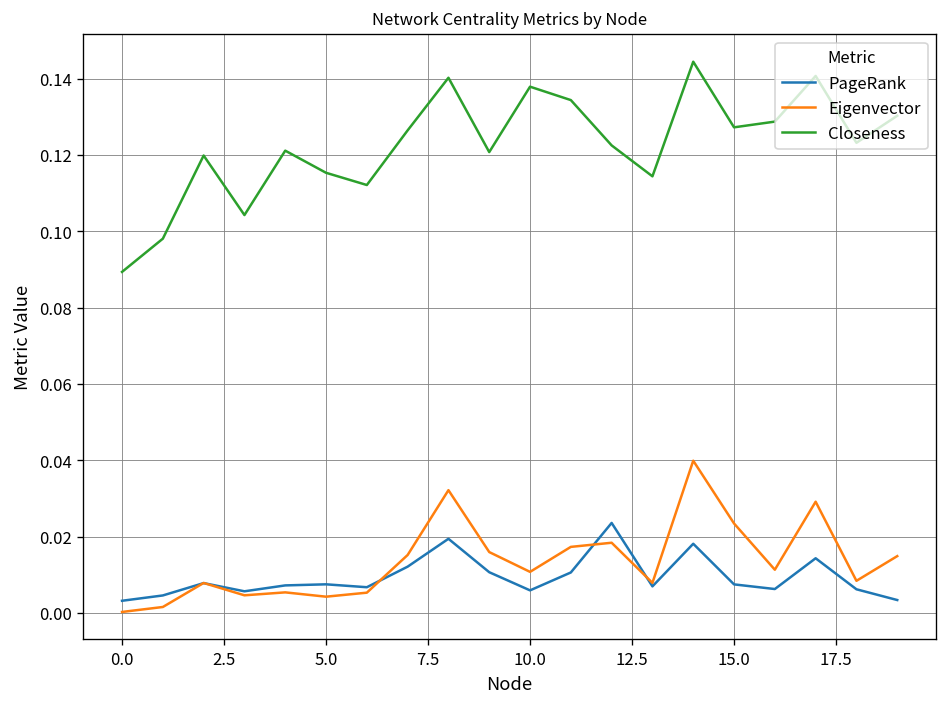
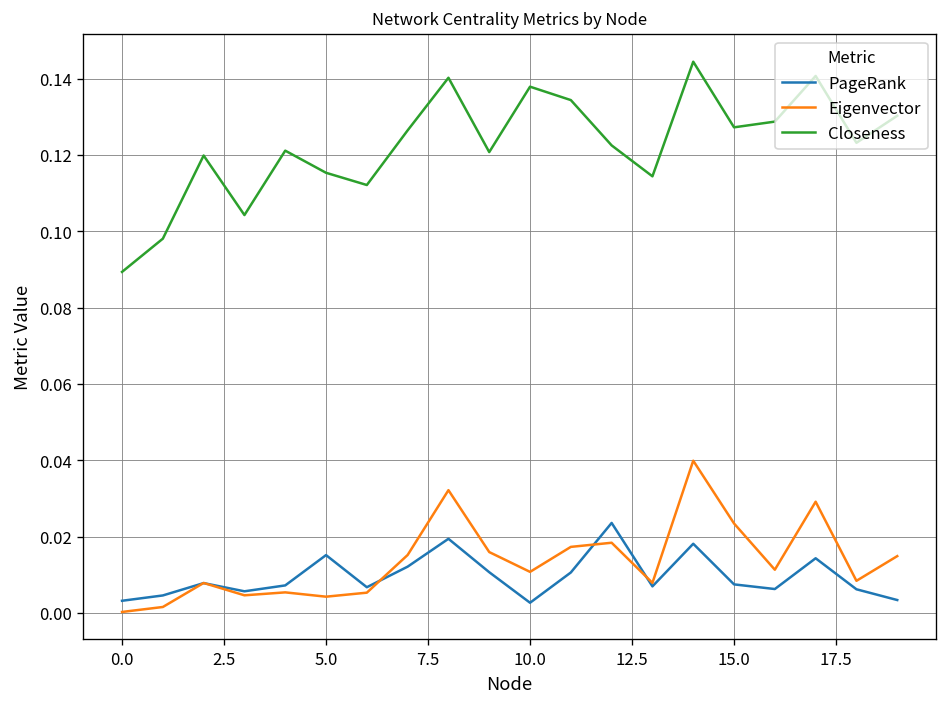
PageRank, 5.0: 0.008 -> 0.015
PageRank, 10.0: 0.006 -> 0.003
